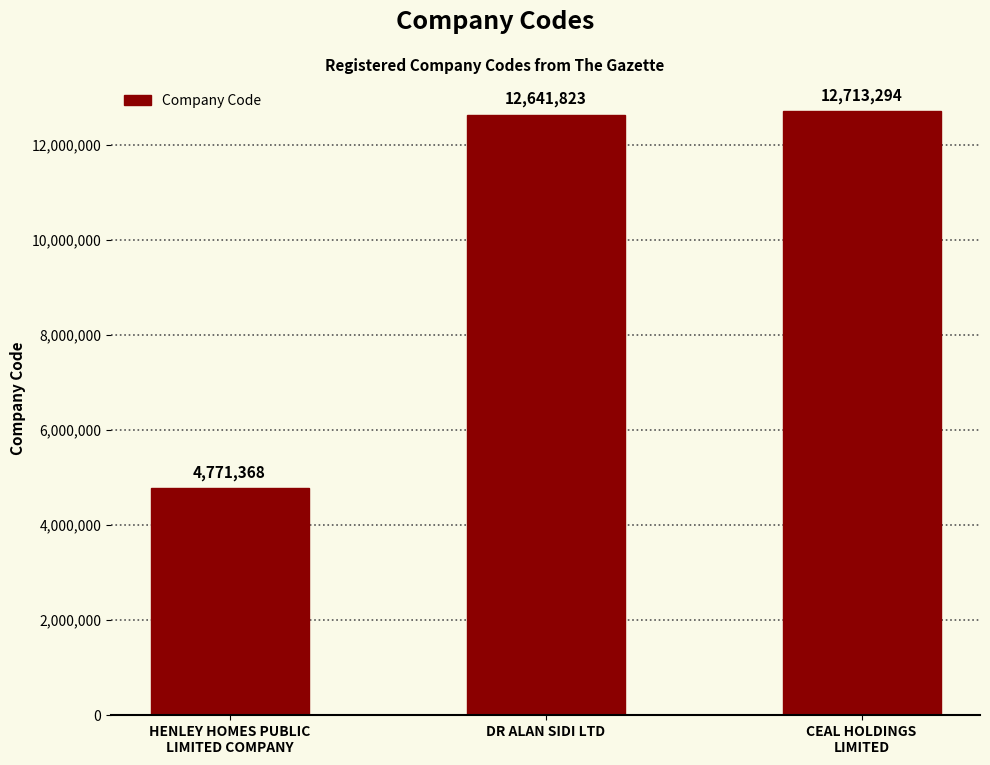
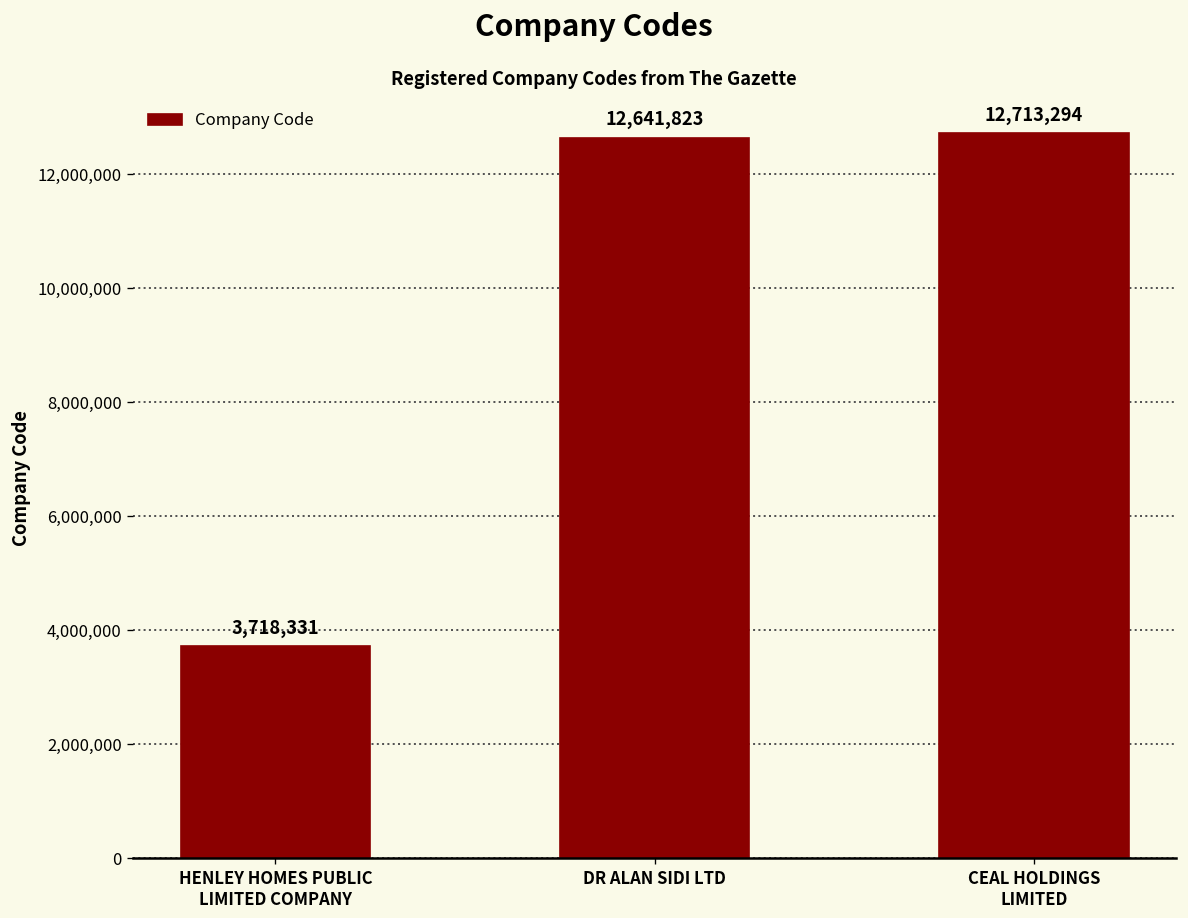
HENLEY HOMES PUBLIC LIMITED COMPANY: 4,771,368 -> 3,718,331
